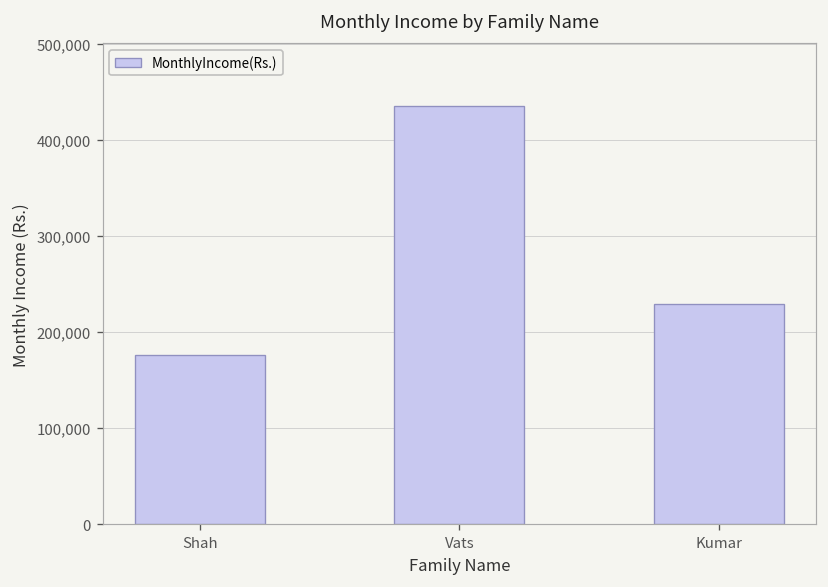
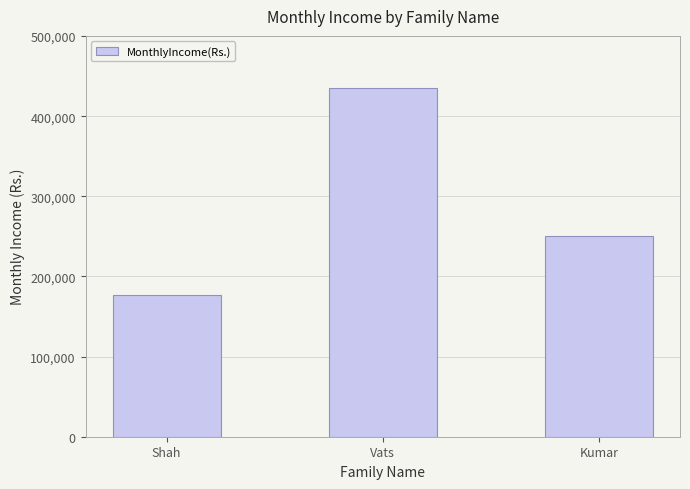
Kumar: 230,000 -> 250,000
